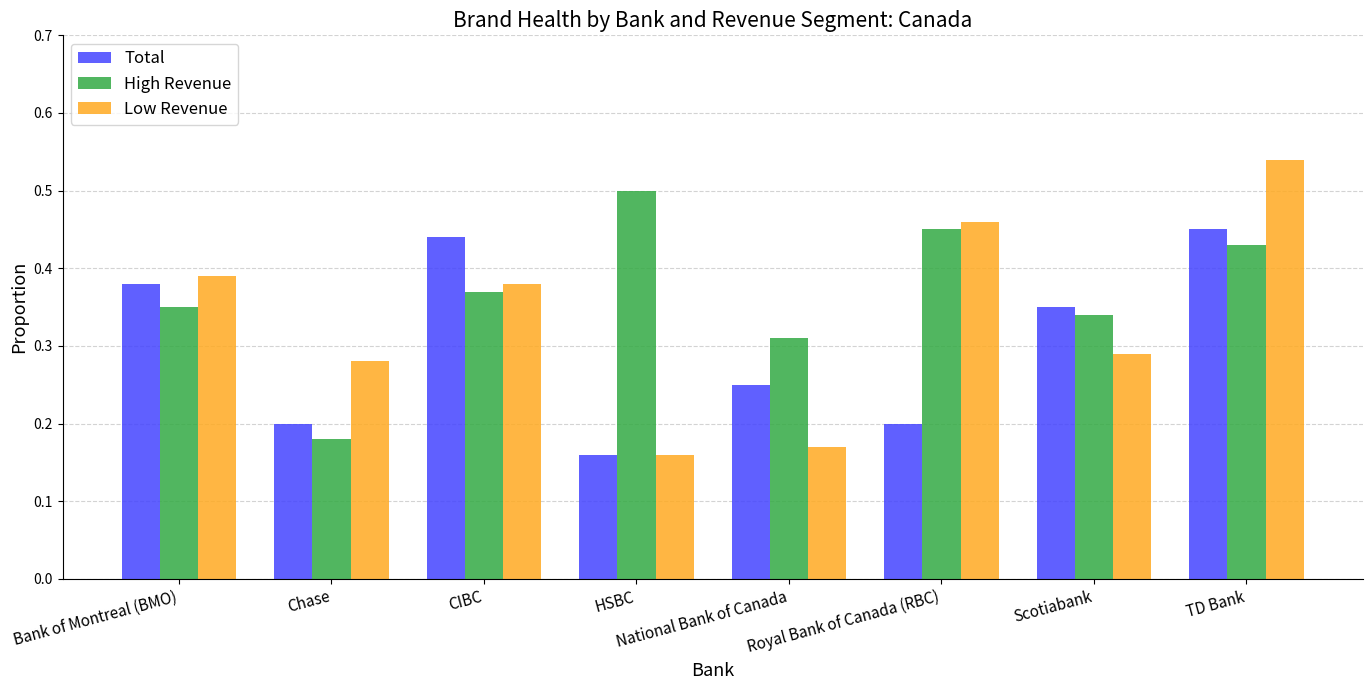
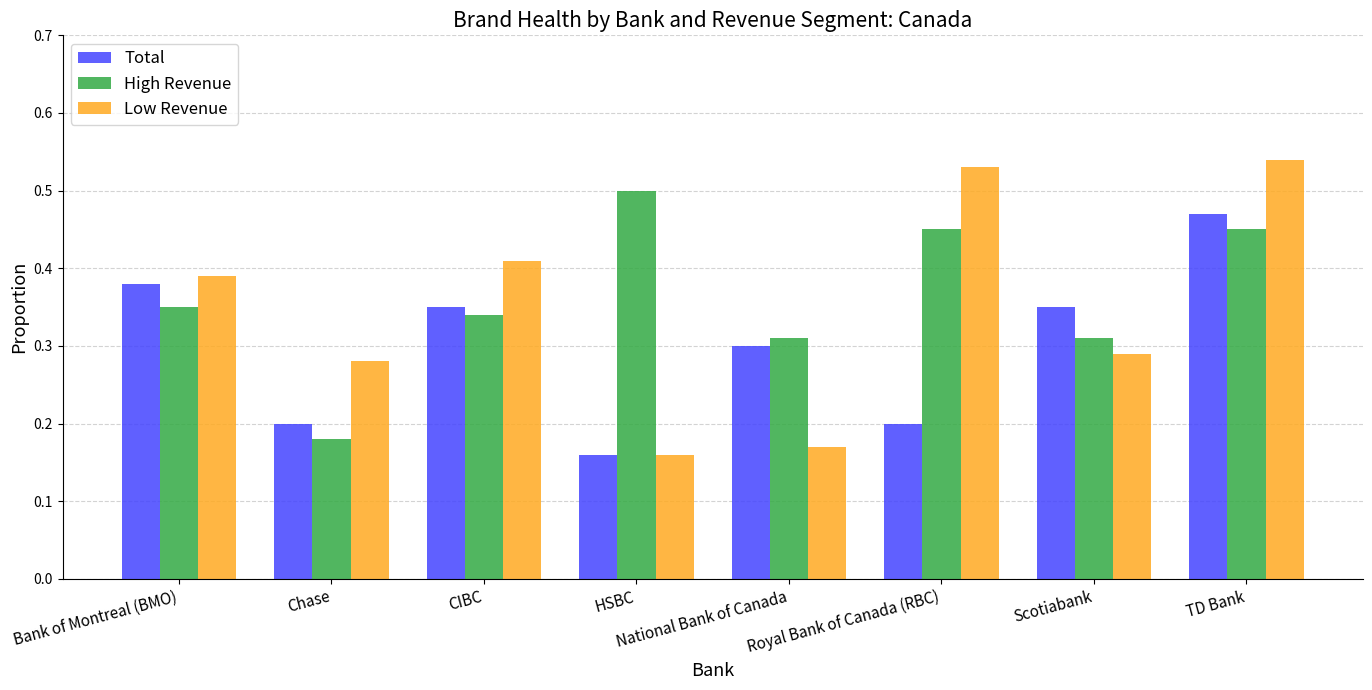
Total, CIBC: 0.44 -> 0.35
High Revenue, CIBC: 0.37 -> 0.34
Low Revenue, CIBC: 0.38 -> 0.41
Total, National Bank of Canada: 0.25 -> 0.30
Low Revenue, Royal Bank of Canada (RBC): 0.46 -> 0.53
High Revenue, Scotiabank: 0.34 -> 0.31
Total, TD Bank: 0.45 -> 0.47
High Revenue, TD Bank: 0.43 -> 0.45
